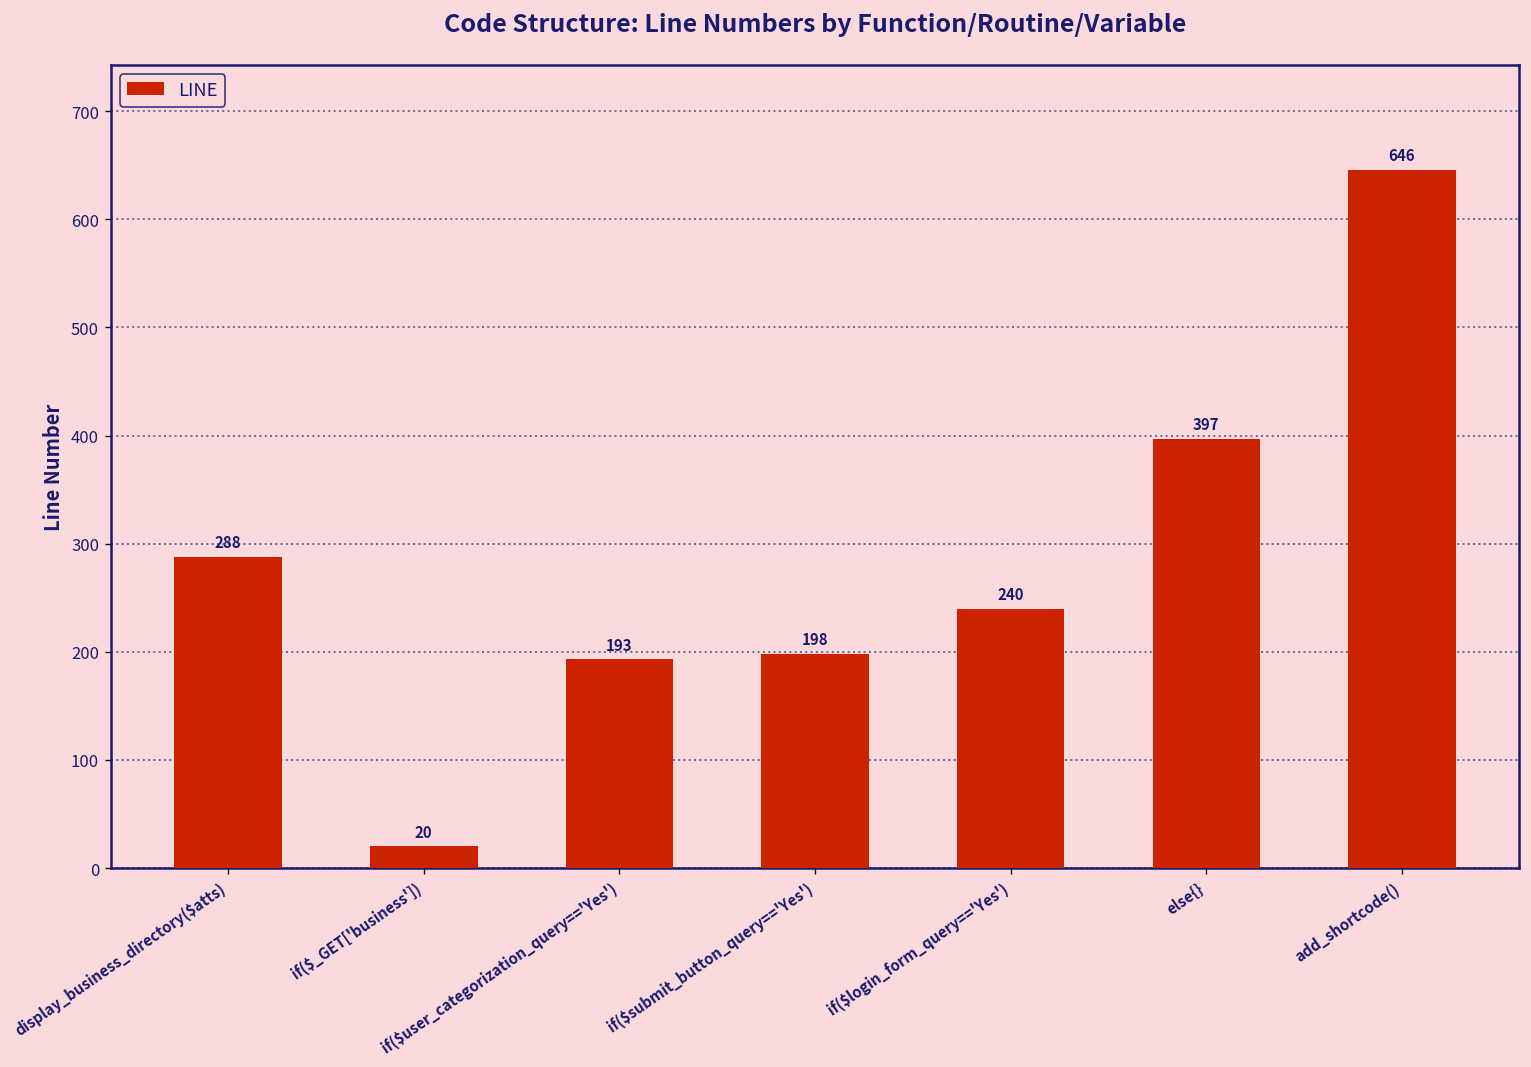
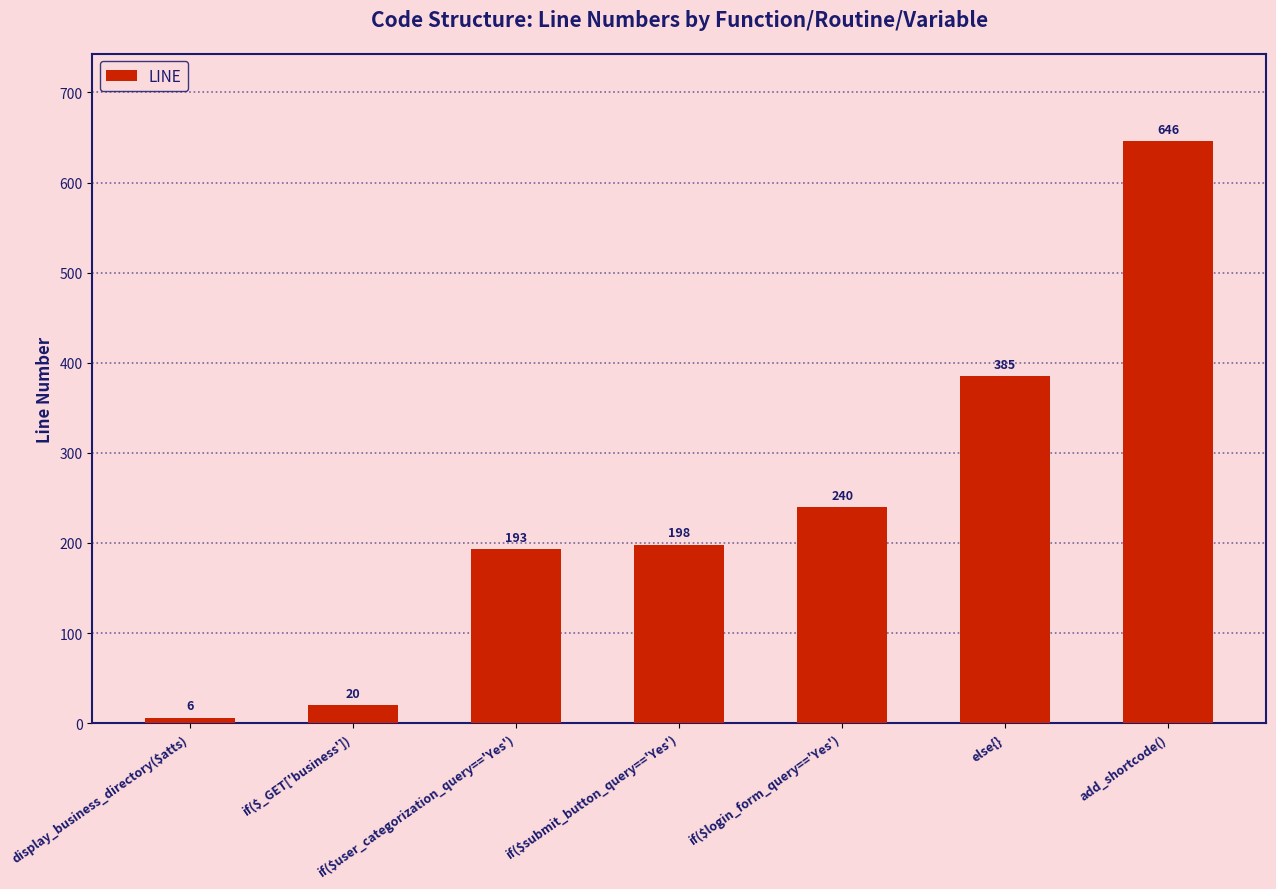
display_business_directory($atts): 288 -> 6
else{}: 397 -> 385
